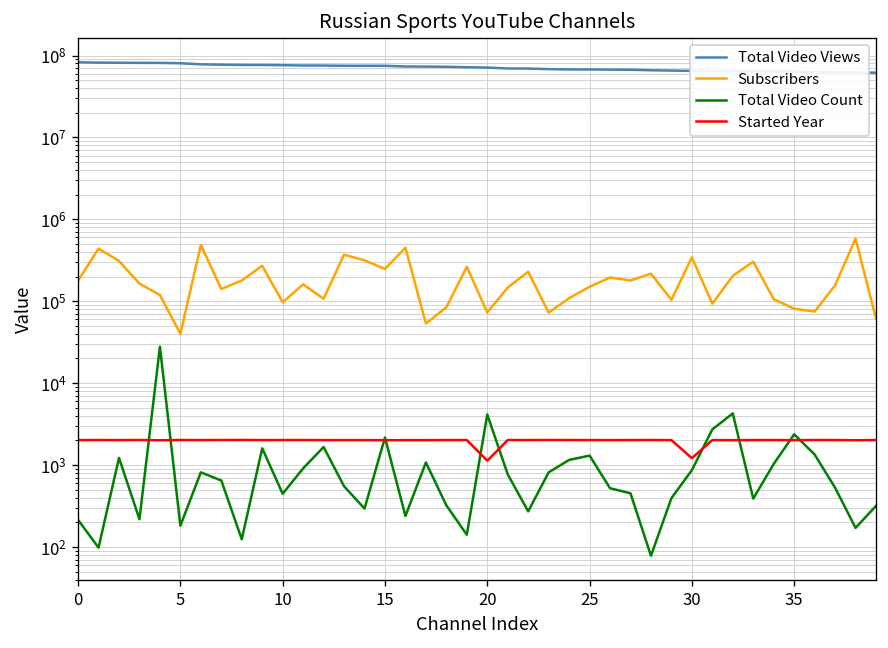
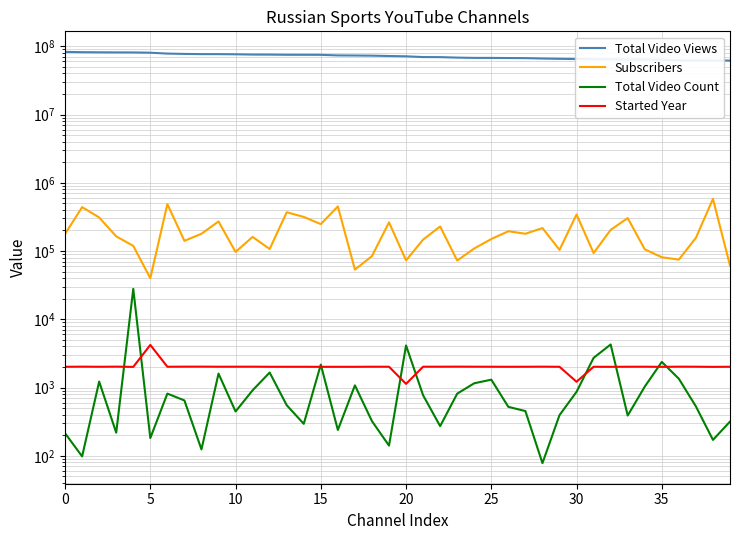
Started Year, 5: 2000 -> 4000
